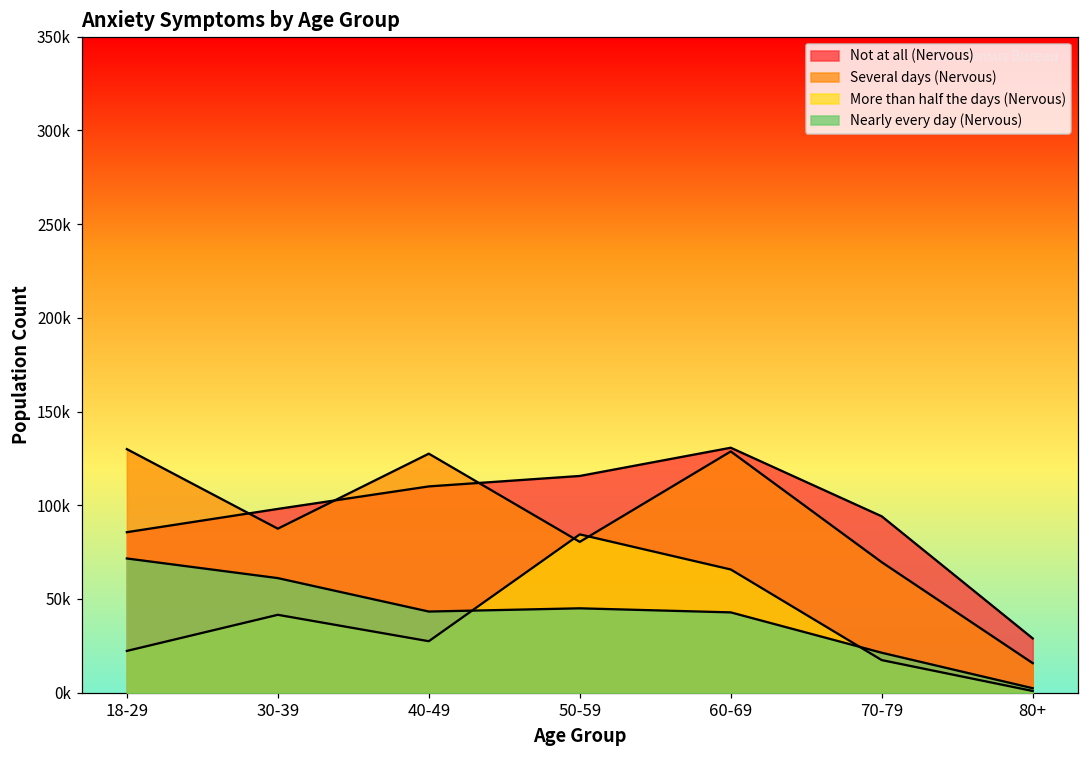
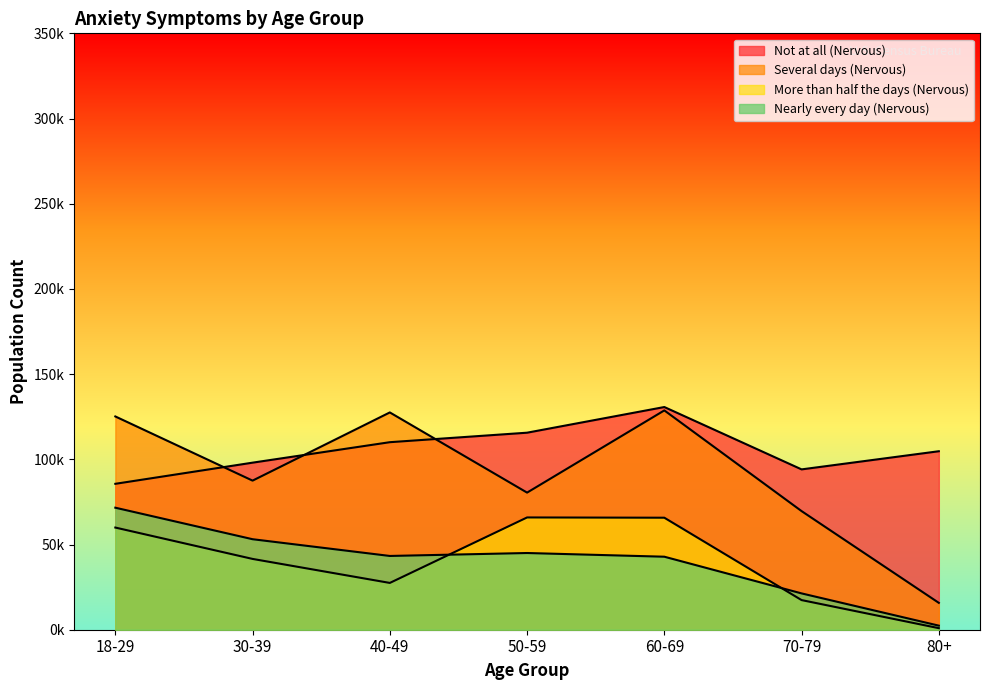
Several days (Nervous), 18-29: 130000 -> 125000
More than half the days (Nervous), 18-29: 22000 -> 60000
Nearly every day (Nervous), 30-39: 61000 -> 53000
More than half the days (Nervous), 50-59: 84000 -> 66000
Not at all (Nervous), 80+: 29000 -> 105000
